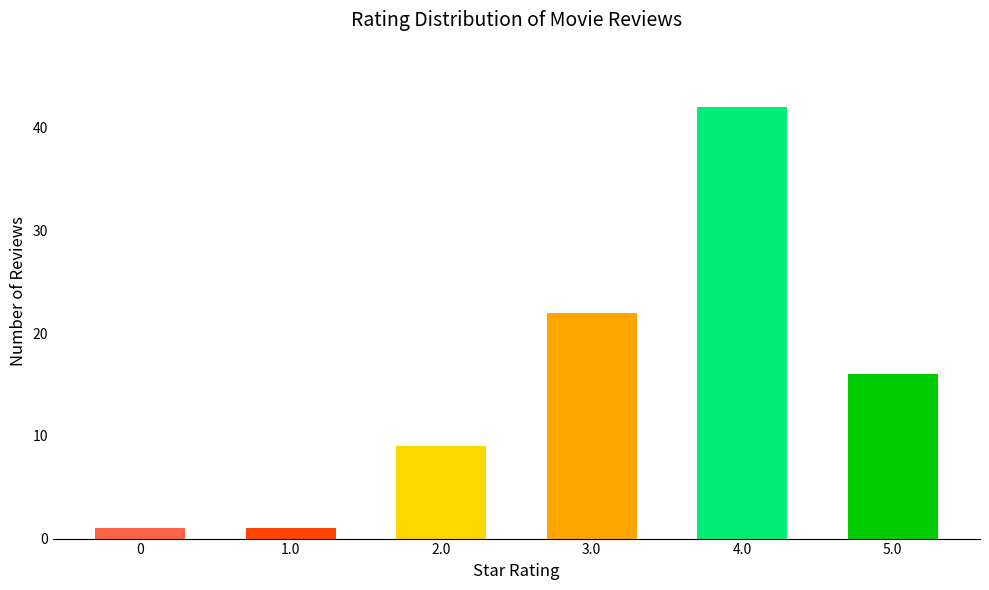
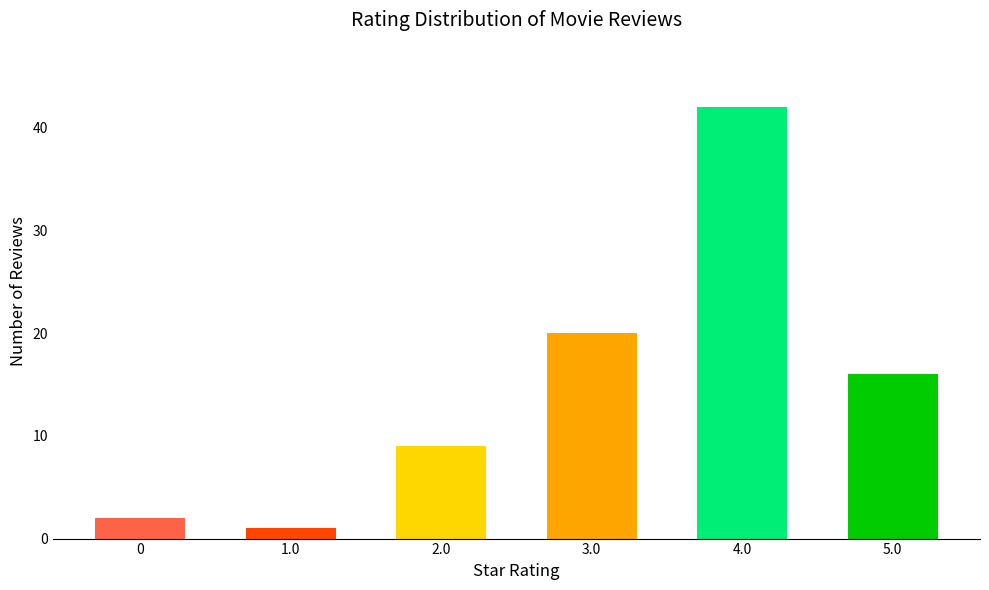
0: 1 -> 2
3.0: 22 -> 20
